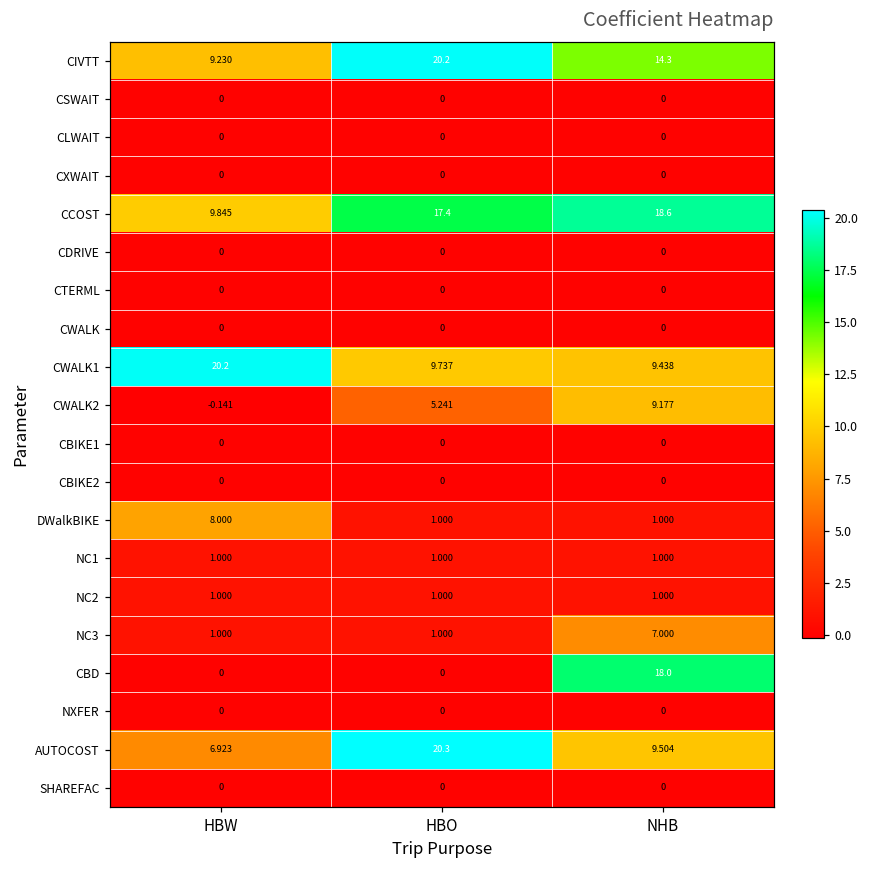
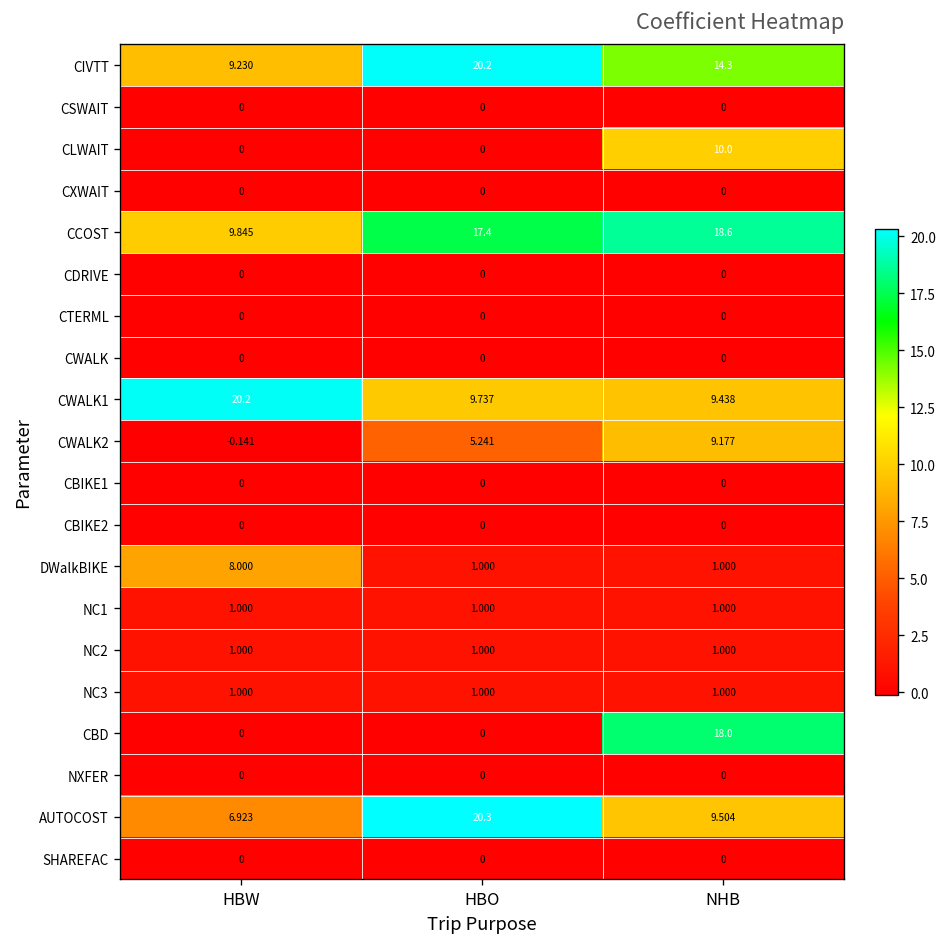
CLWAIT, NHB: 0 -> 10.0
NC3, NHB: 7.000 -> 1.000
